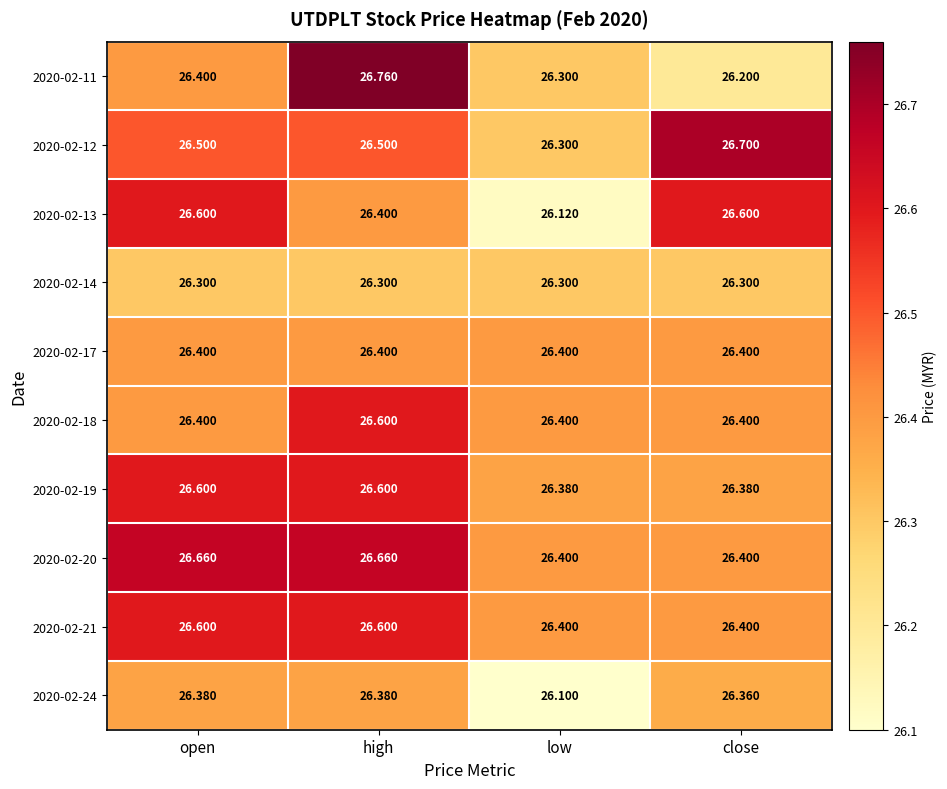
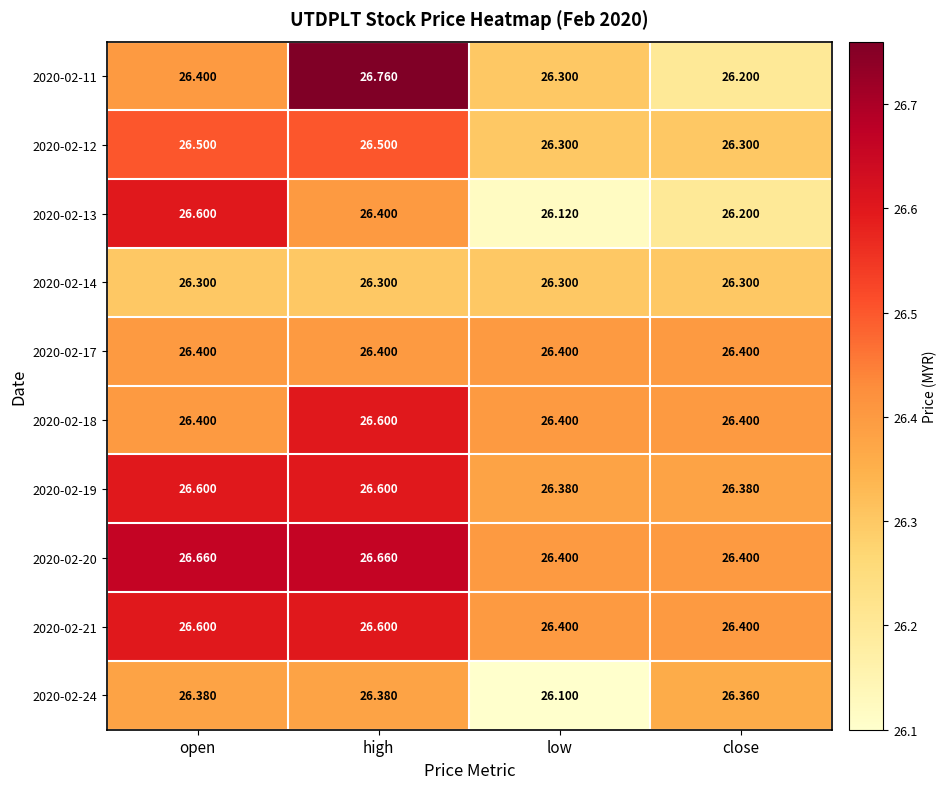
2020-02-12, close: 26.700 -> 26.300
2020-02-13, close: 26.600 -> 26.200
